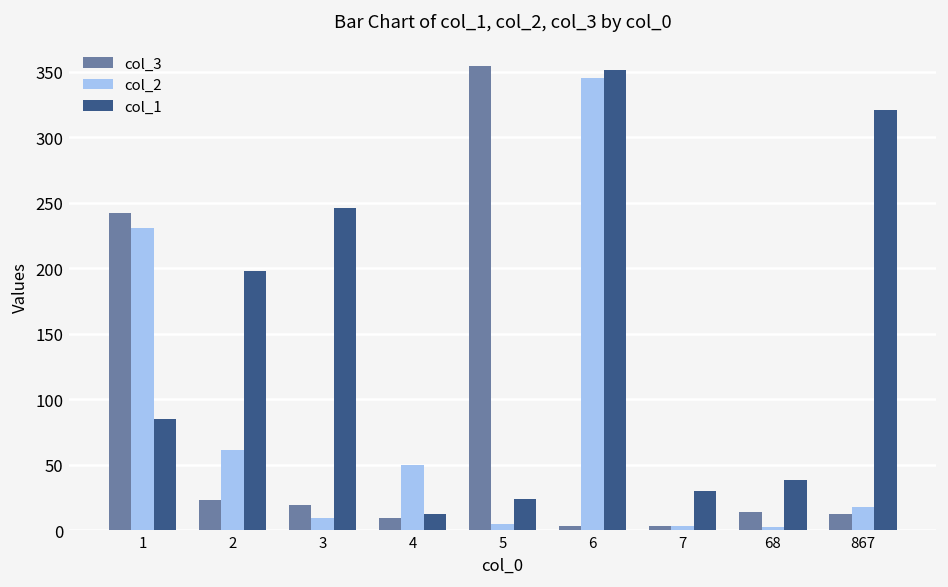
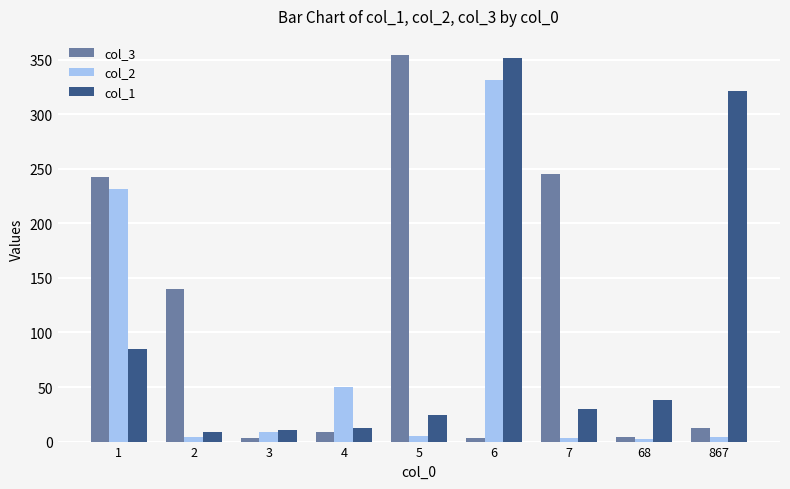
col_3, 2: 23 -> 140
col_2, 2: 61 -> 4
col_1, 2: 198 -> 9
col_3, 3: 19 -> 3
col_1, 3: 246 -> 11
col_2, 6: 345 -> 331
col_3, 7: 3 -> 245
col_3, 68: 14 -> 4
col_2, 867: 18 -> 4
